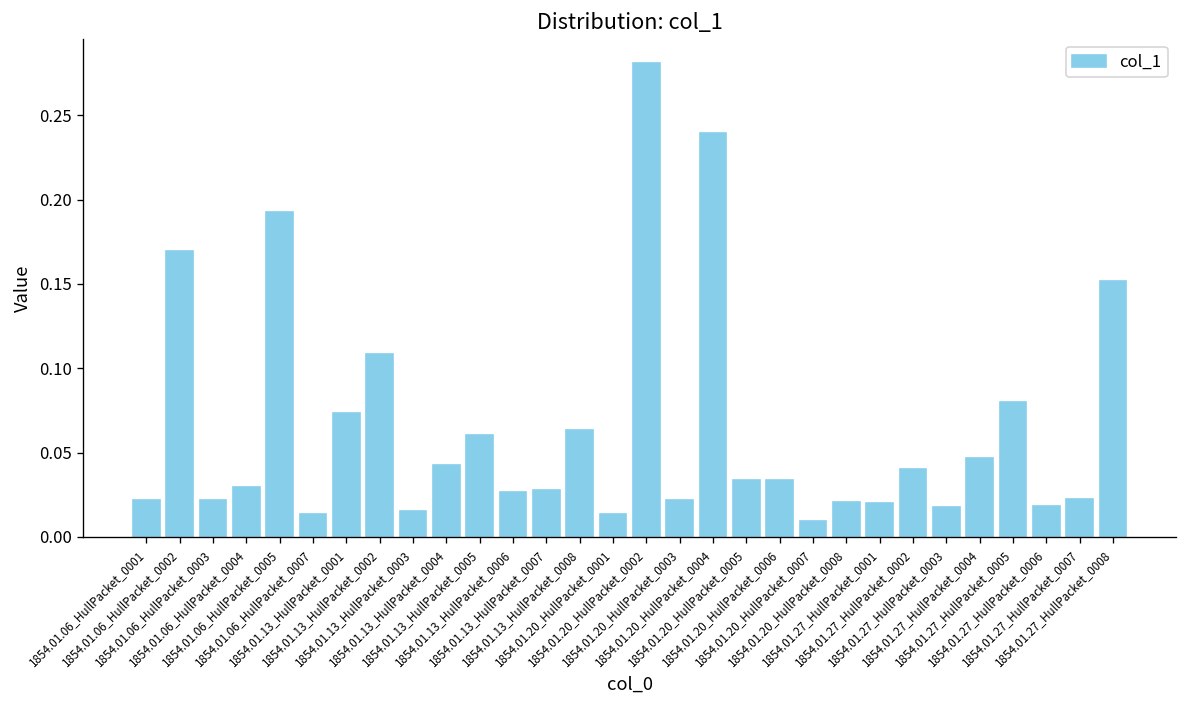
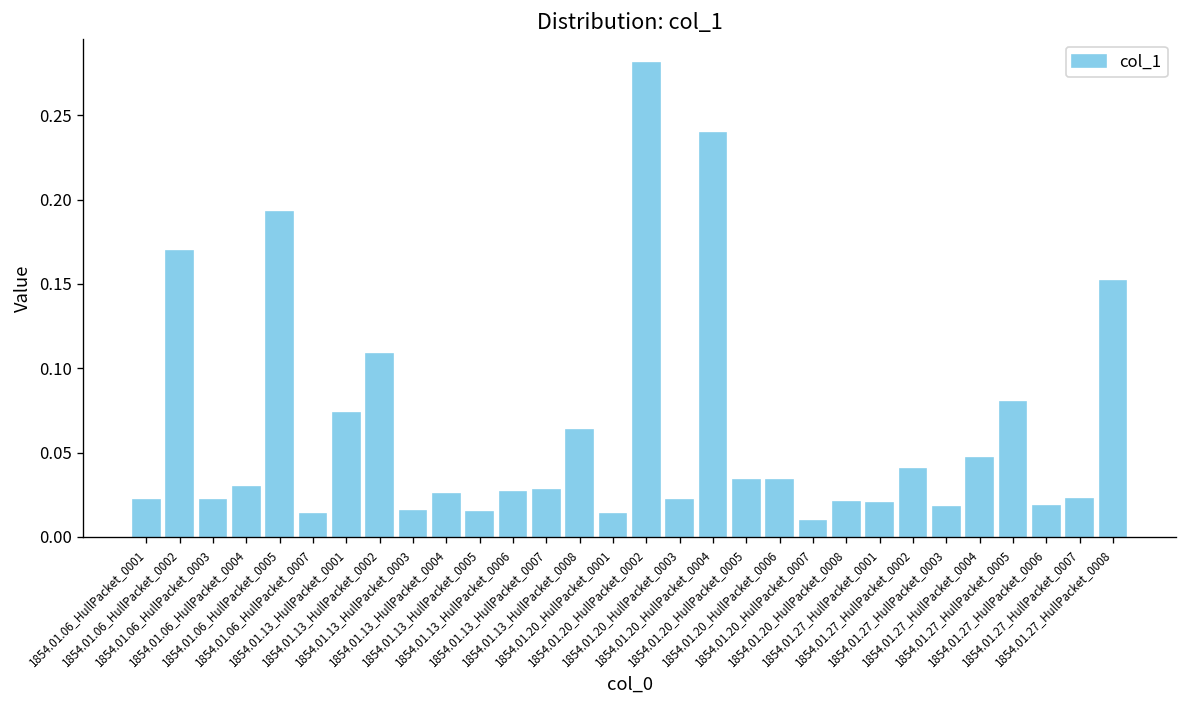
1854.01.13_HullPacket_0004: 0.043 -> 0.026
1854.01.13_HullPacket_0005: 0.060 -> 0.015
